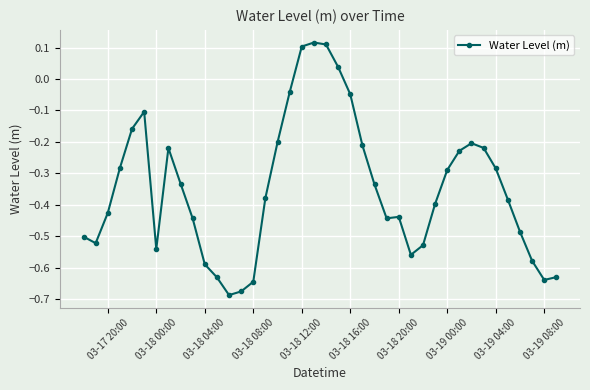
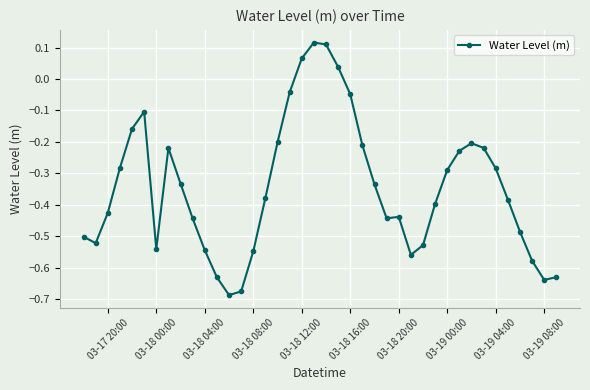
03-18 04:00: -0.59 -> -0.54
03-18 08:00: -0.64 -> -0.55
03-18 12:00: 0.10 -> 0.07
